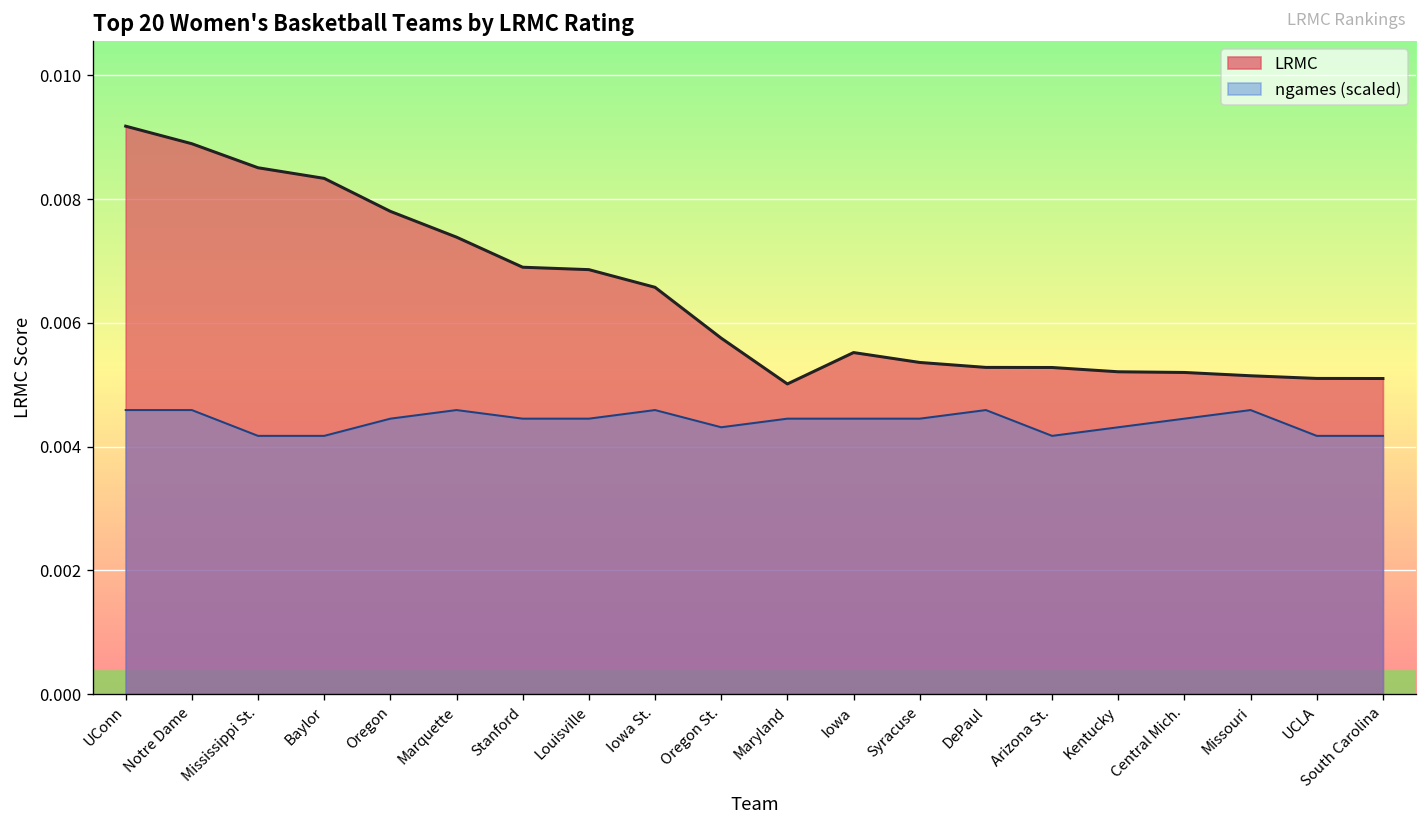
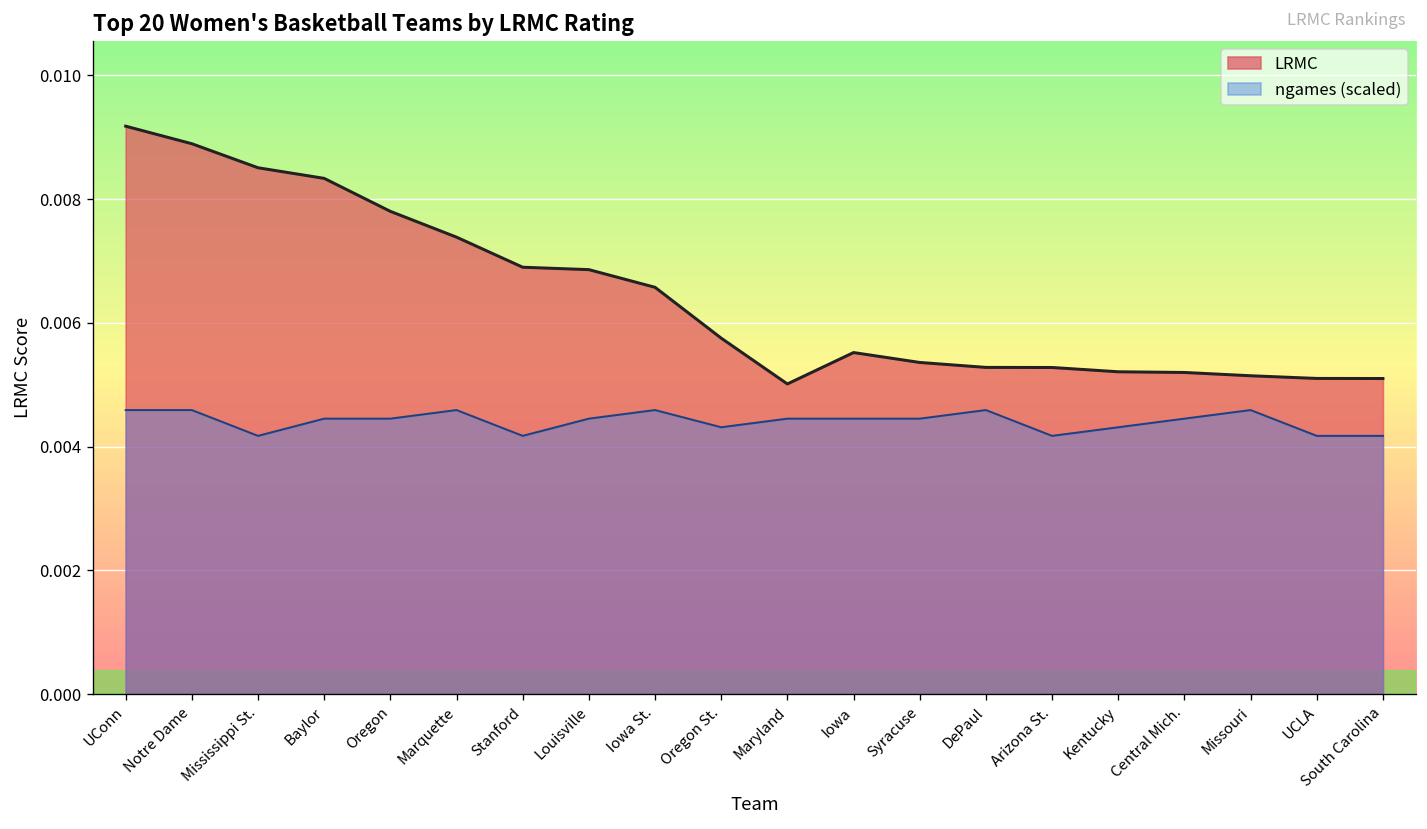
ngames (scaled), Baylor: 0.0042 -> 0.0045
ngames (scaled), Stanford: 0.0045 -> 0.0042
